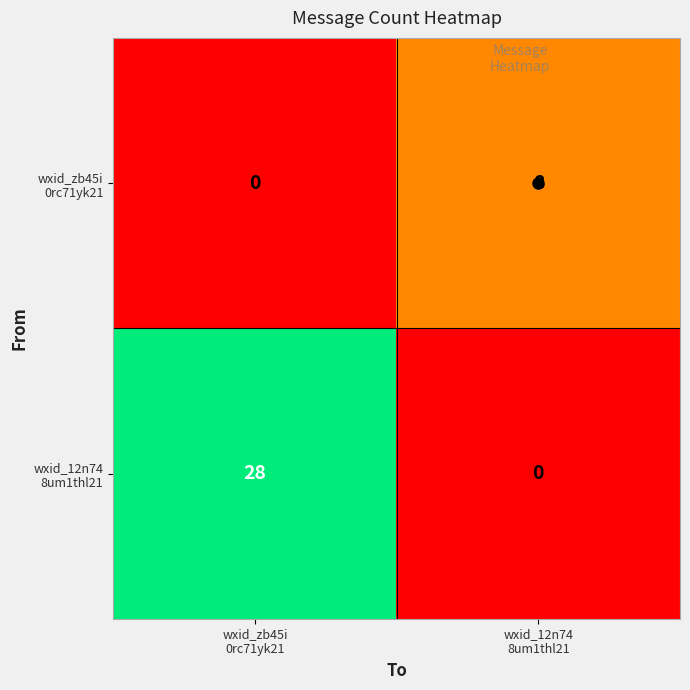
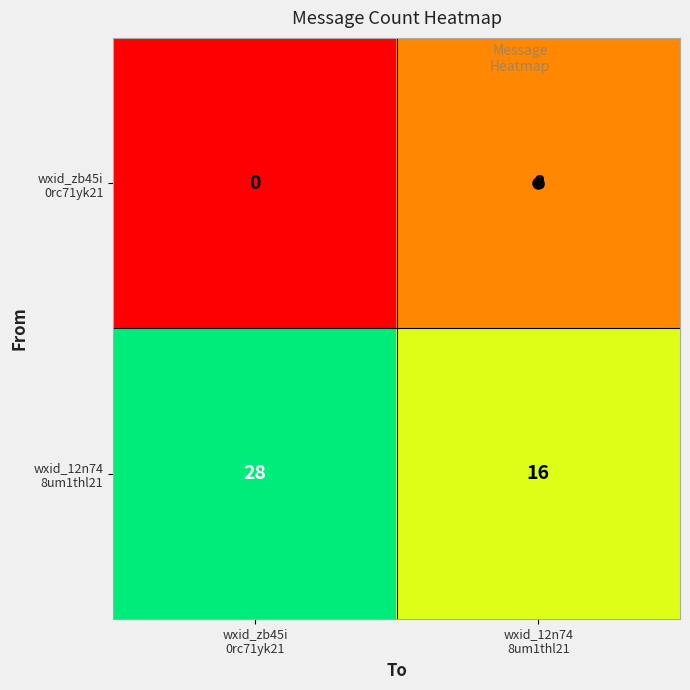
wxid_12n74 8um1thl21, wxid_12n74 8um1thl21: 0 -> 16
